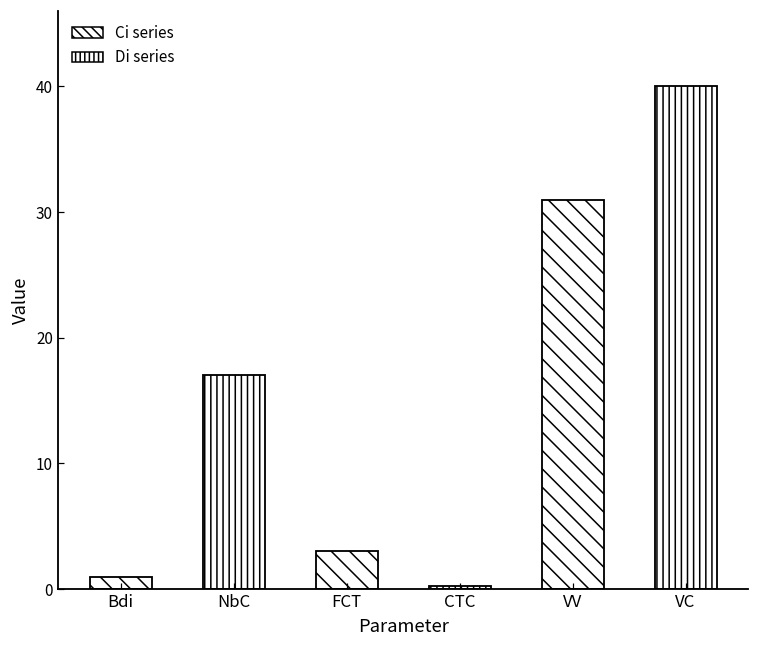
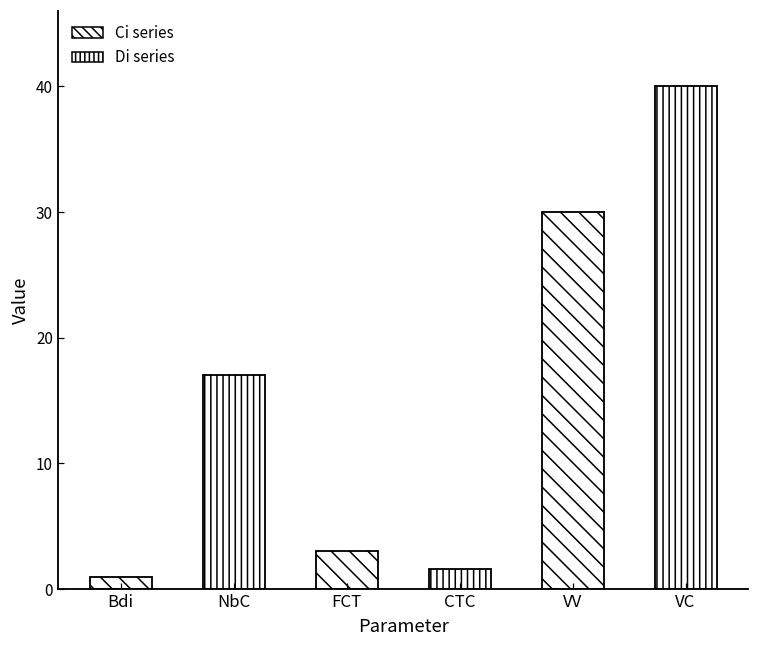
CTC: 0.3 -> 1.6
VV: 31 -> 30
